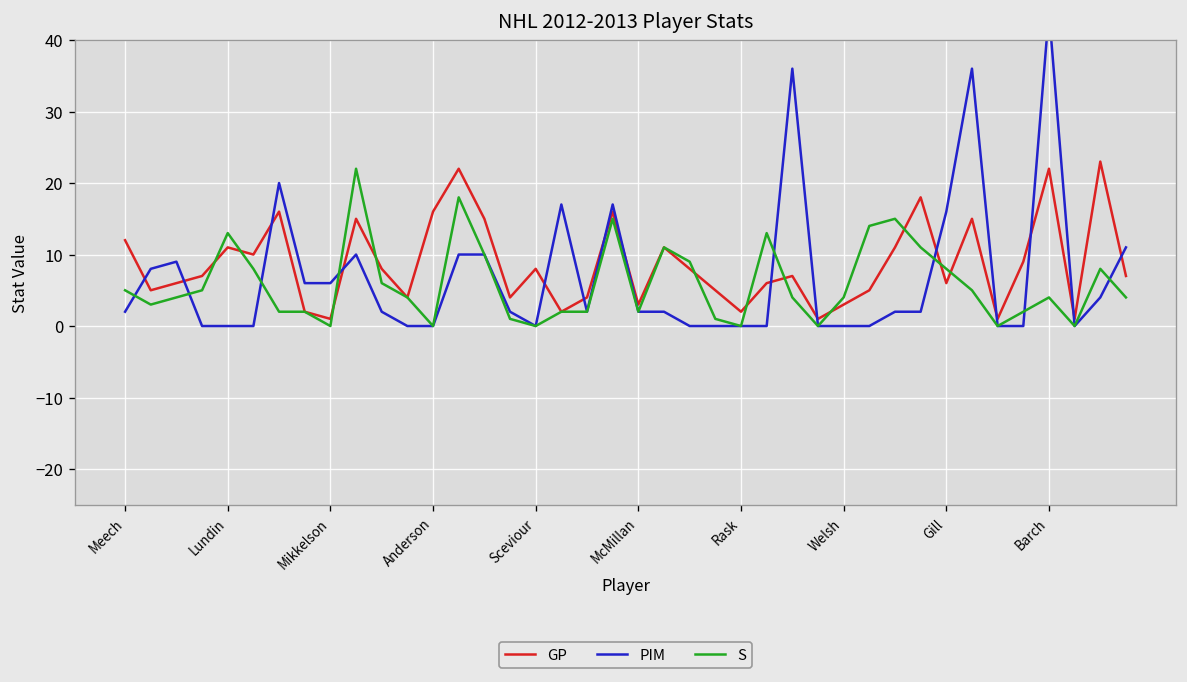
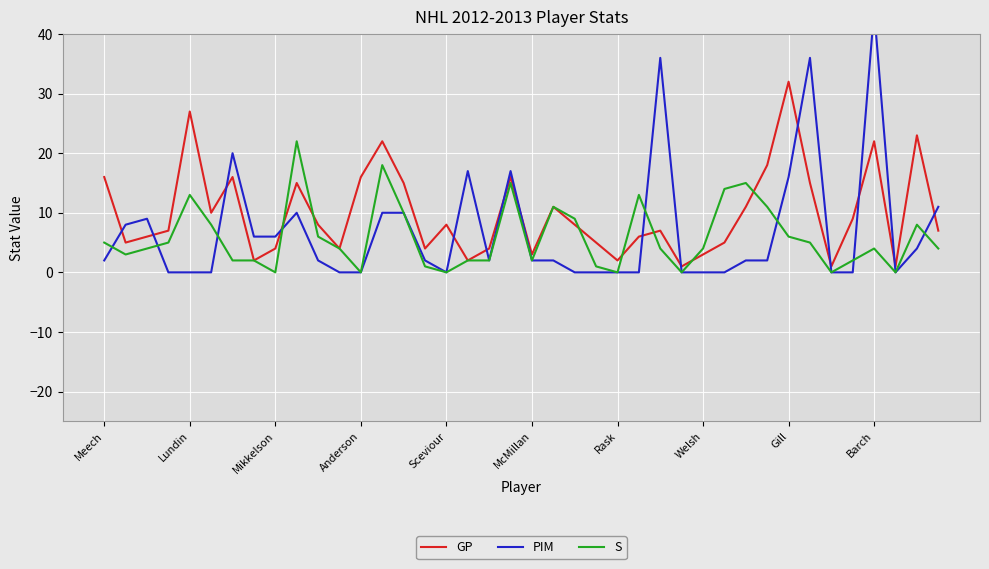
GP, Meech: 12 -> 16
GP, Lundin: 11 -> 27
GP, Mikkelson: 1 -> 4
GP, Gill: 6 -> 32
S, Gill: 8 -> 6
